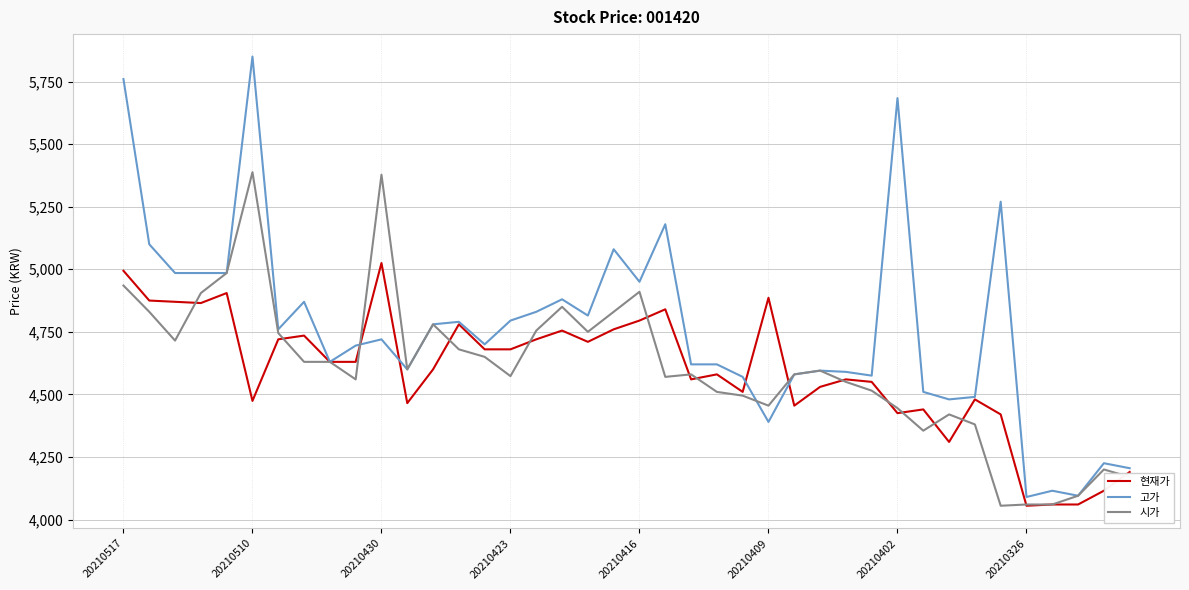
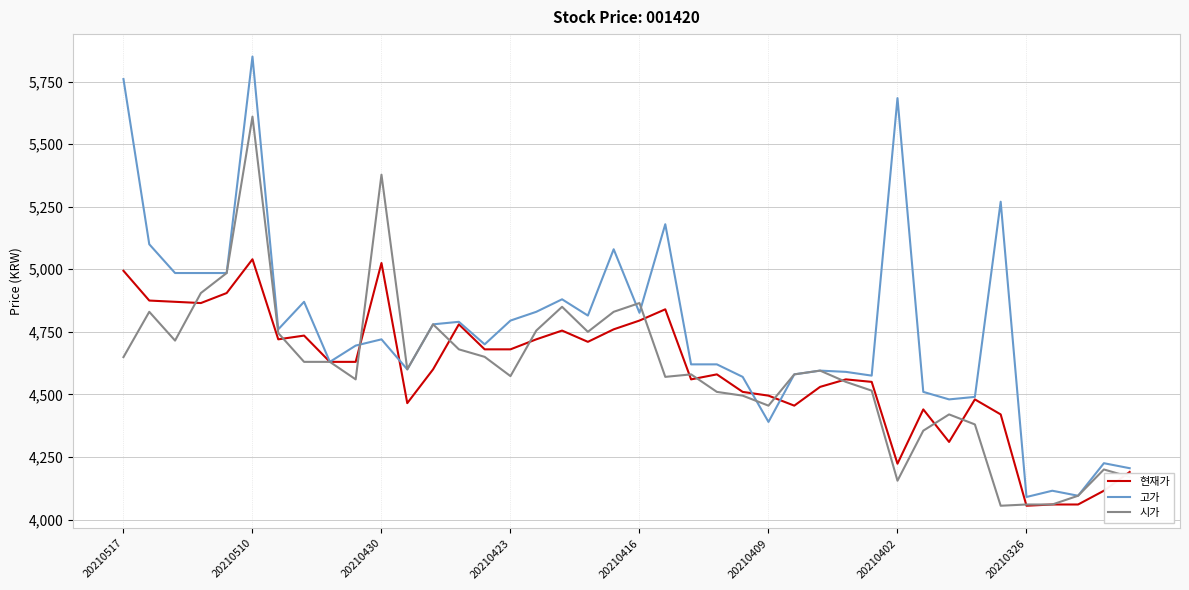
시가, 20210517: 4,940 -> 4,650
현재가, 20210510: 4,470 -> 5,040
시가, 20210510: 5,390 -> 5,610
고가, 20210416: 4,950 -> 4,830
시가, 20210416: 4,910 -> 4,870
현재가, 20210409: 4,890 -> 4,500
현재가, 20210402: 4,430 -> 4,220
시가, 20210402: 4,450 -> 4,160
